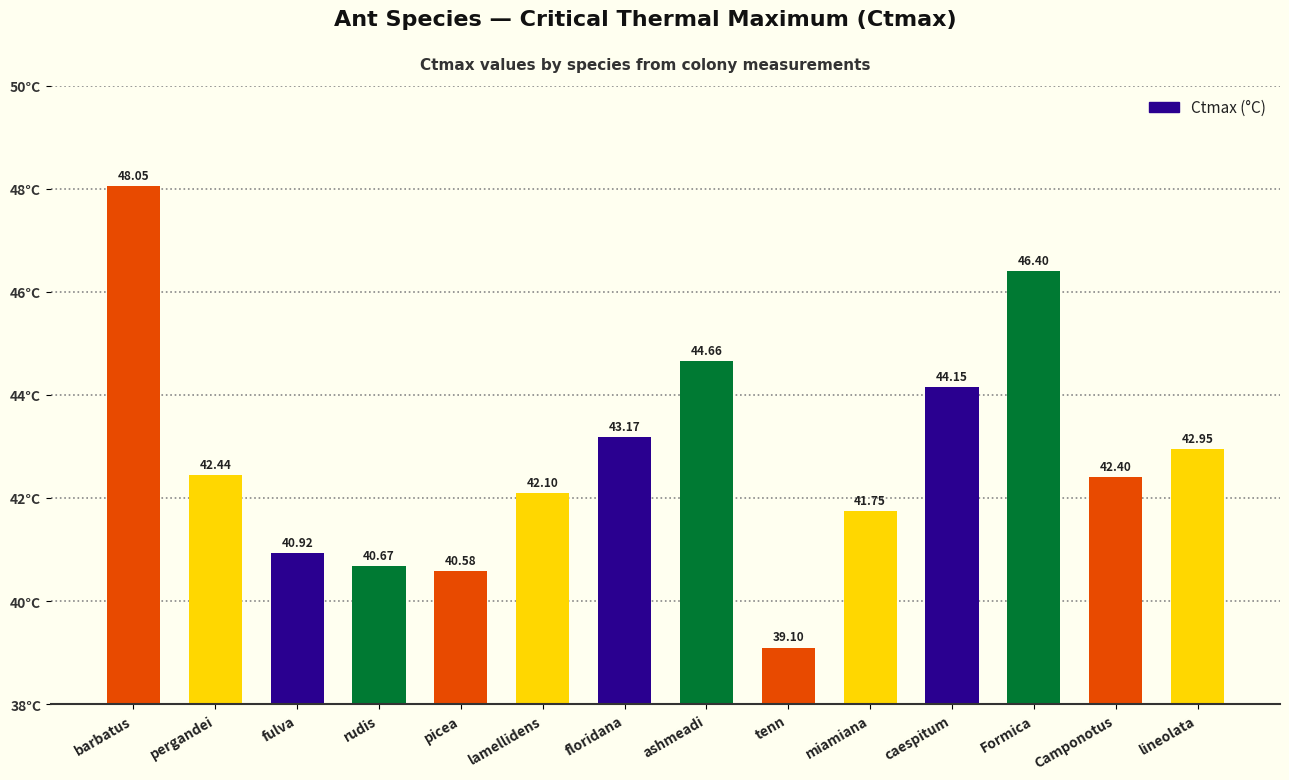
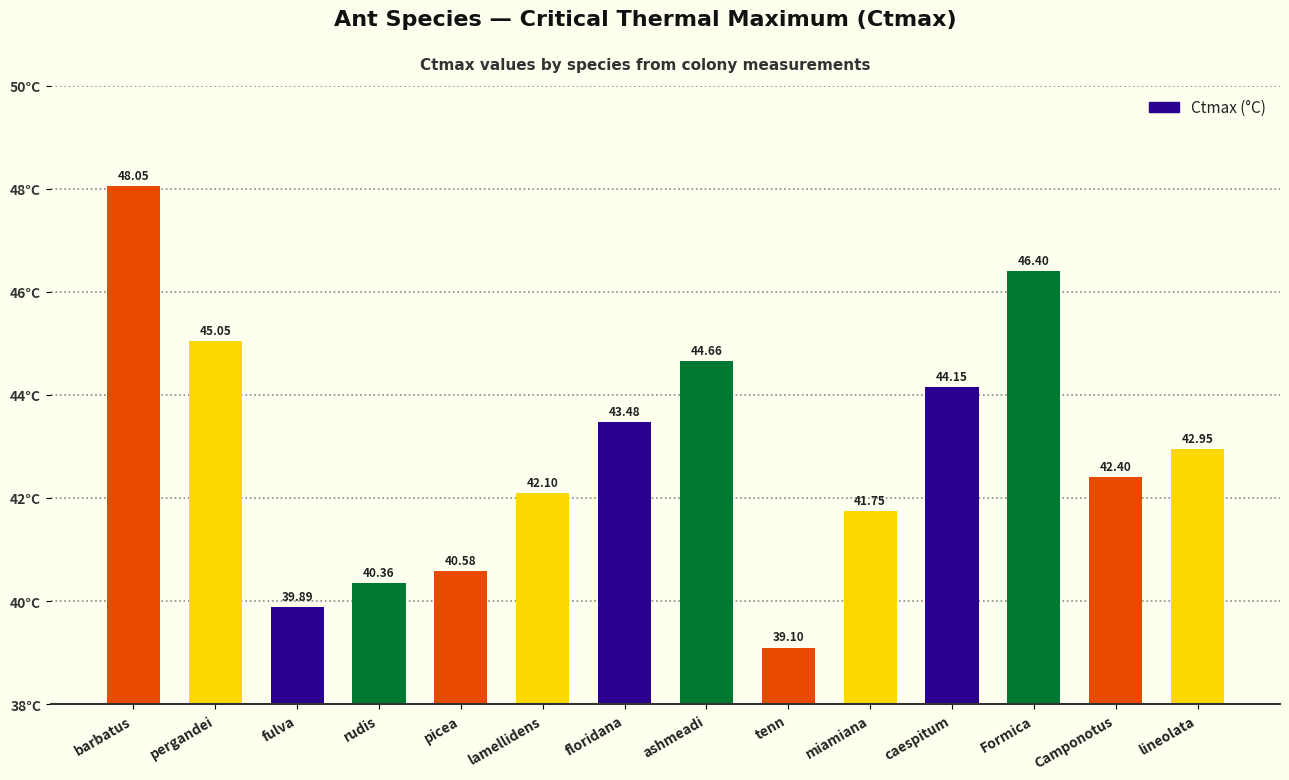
pergandei: 42.44 -> 45.05
fulva: 40.92 -> 39.89
rudis: 40.67 -> 40.36
floridana: 43.17 -> 43.48
